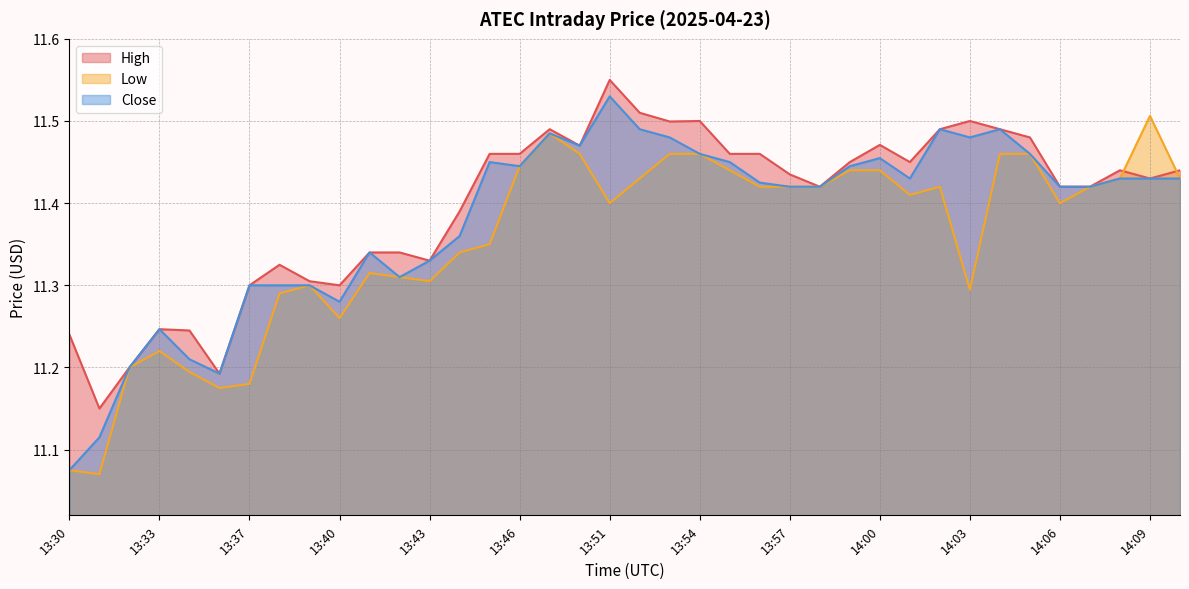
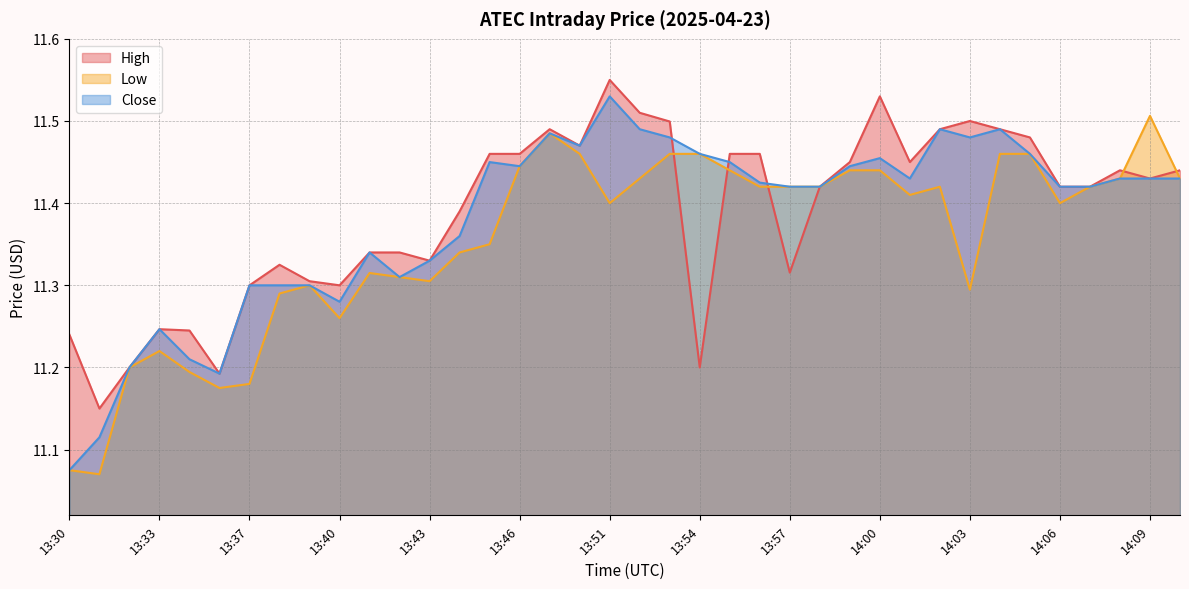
High, 13:54: 11.5 -> 11.2
High, 13:57: 11.44 -> 11.32
High, 14:00: 11.47 -> 11.53
